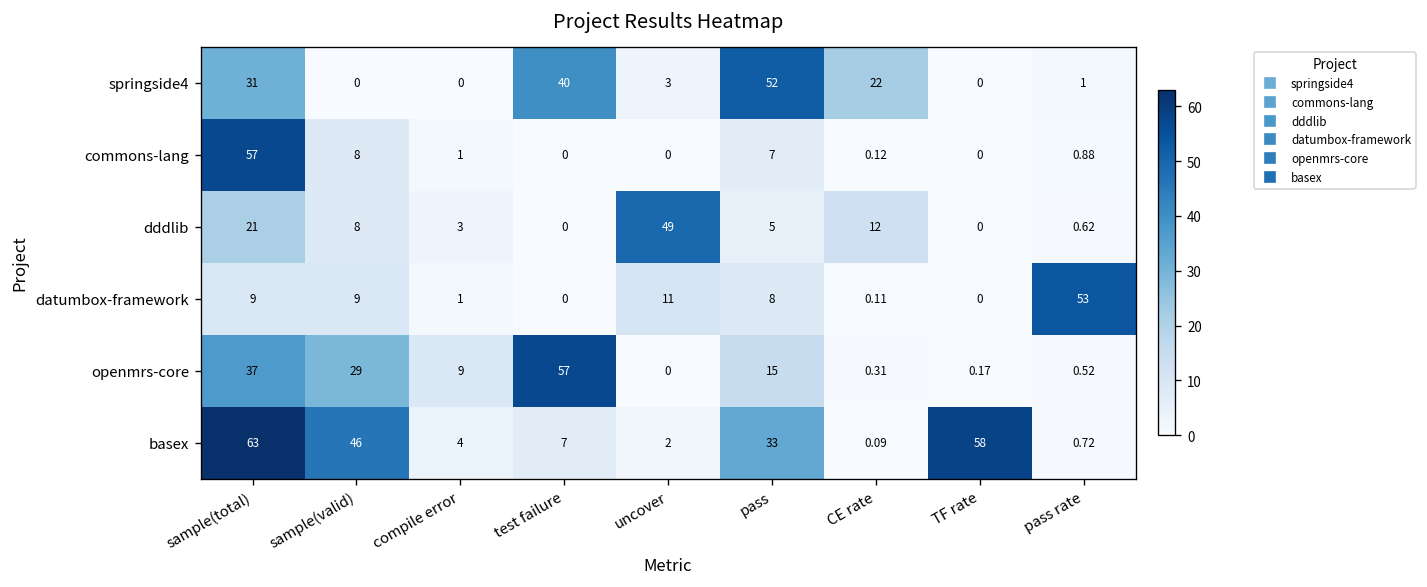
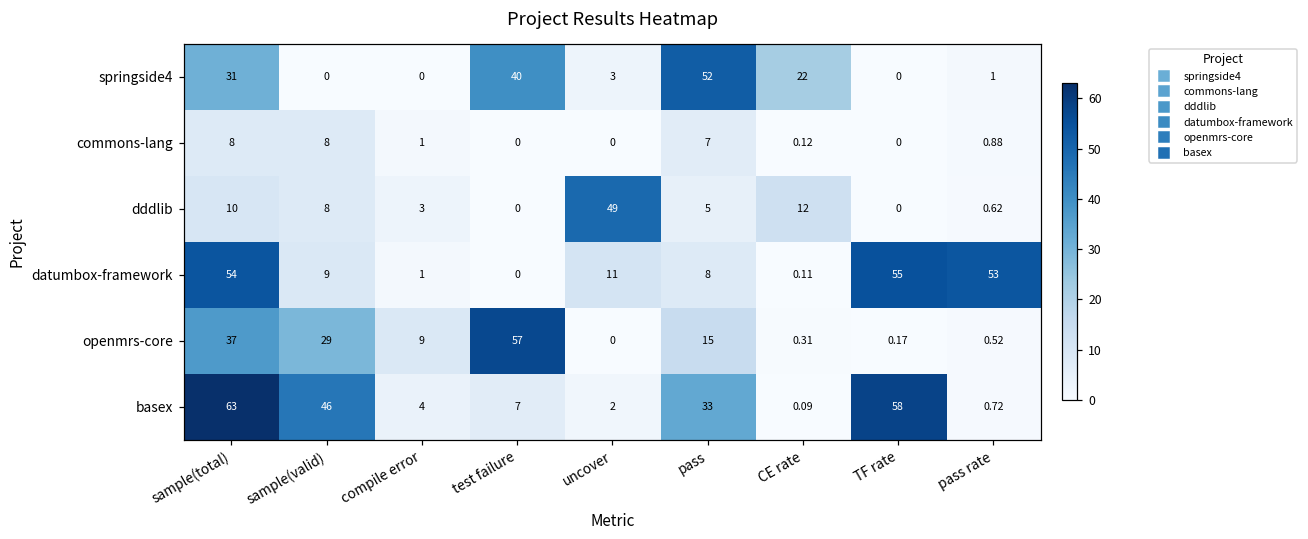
commons-lang, sample(total): 57 -> 8
dddlib, sample(total): 21 -> 10
datumbox-framework, sample(total): 9 -> 54
datumbox-framework, TF rate: 0 -> 55
